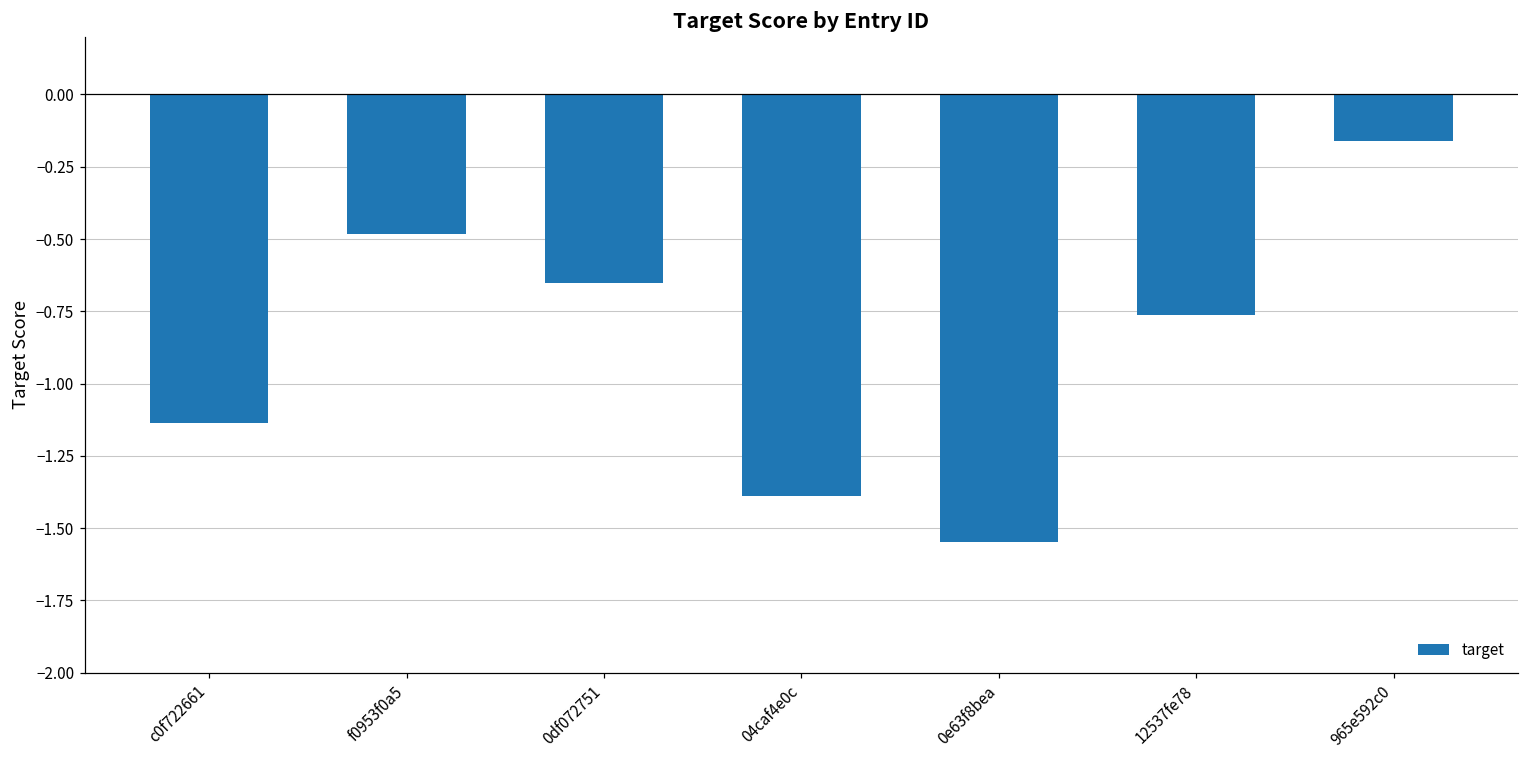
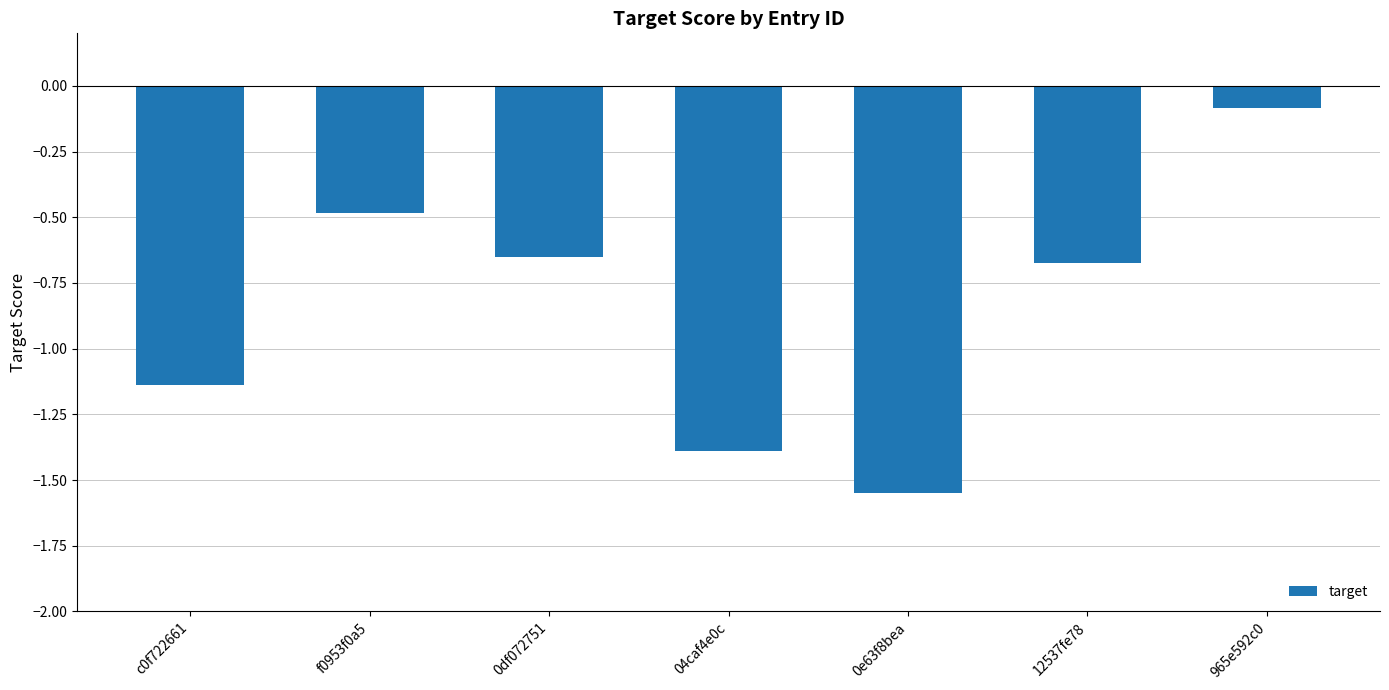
12537fe78: -0.76 -> -0.67
965e592c0: -0.16 -> -0.08
